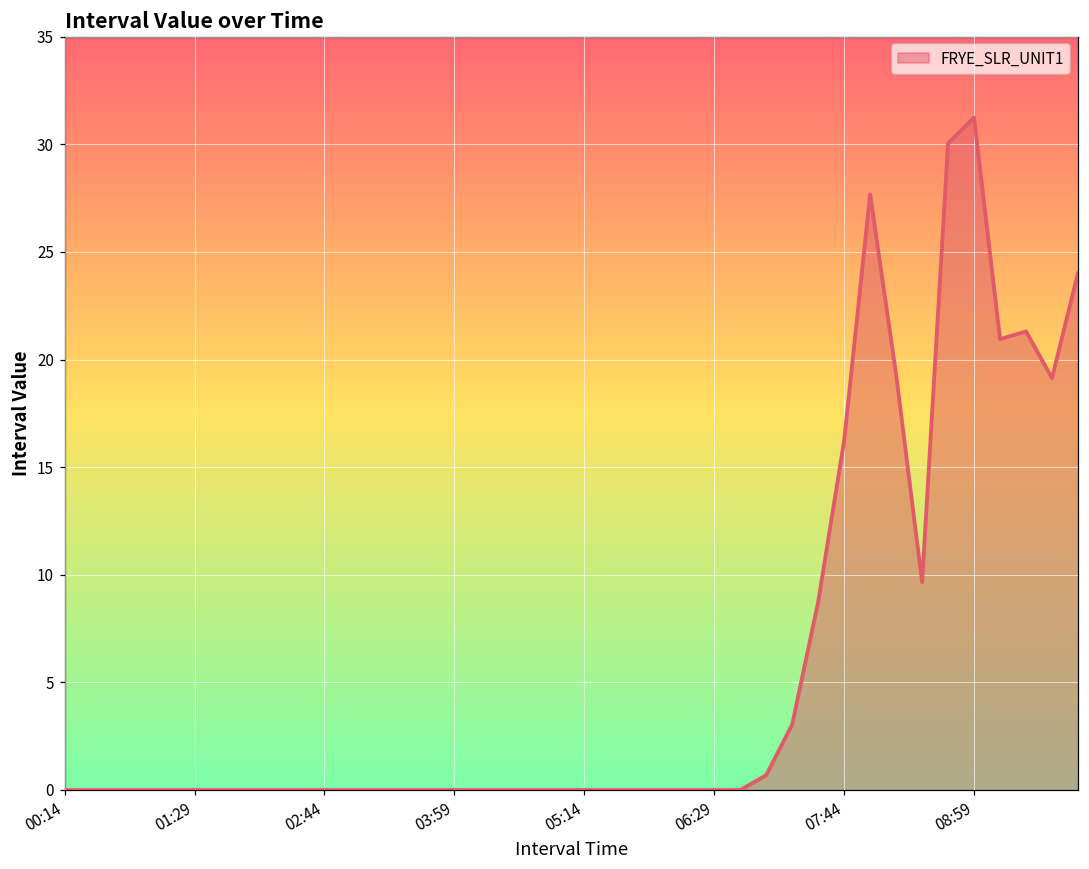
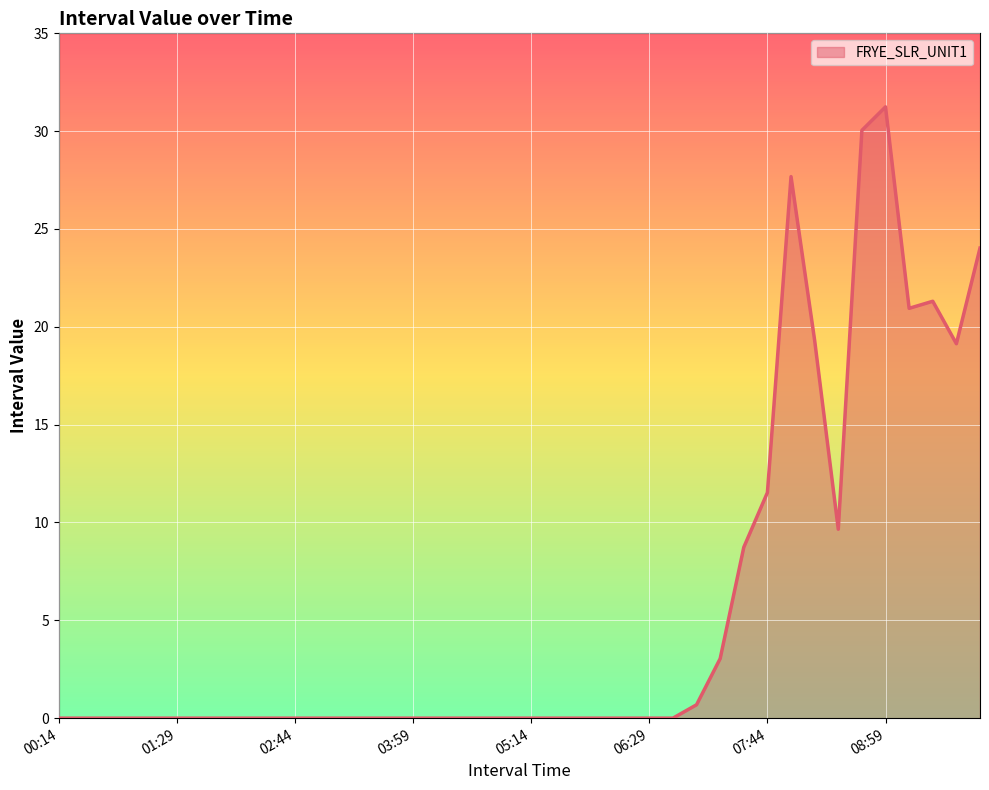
07:44: 16.2 -> 11.5
